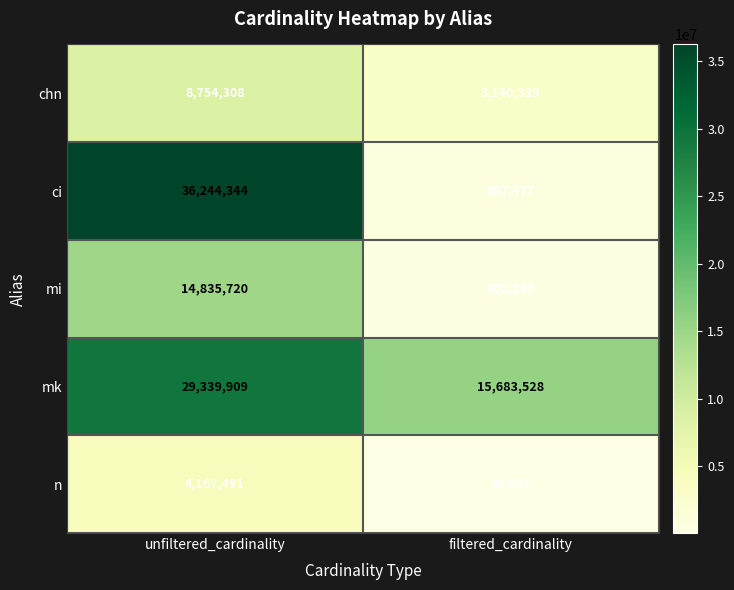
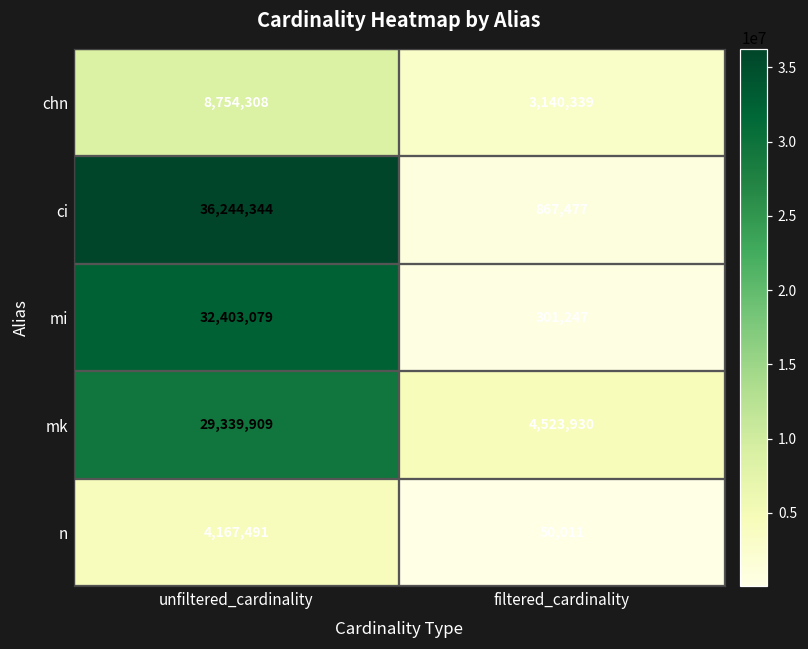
mi, unfiltered_cardinality: 14,835,720 -> 32,403,079
mk, filtered_cardinality: 15,683,528 -> 4,523,930
